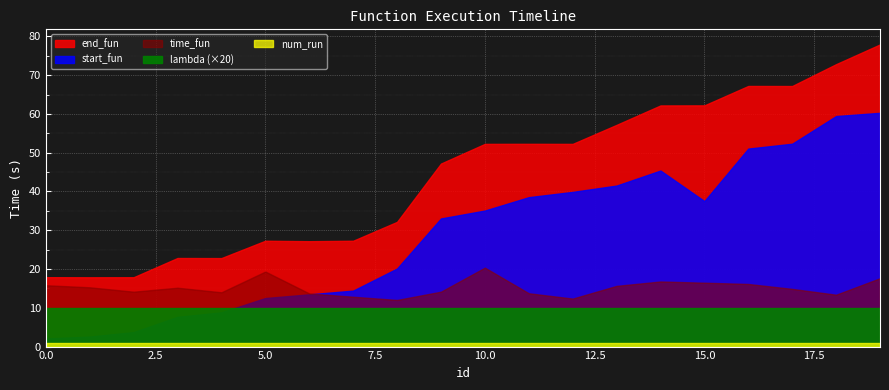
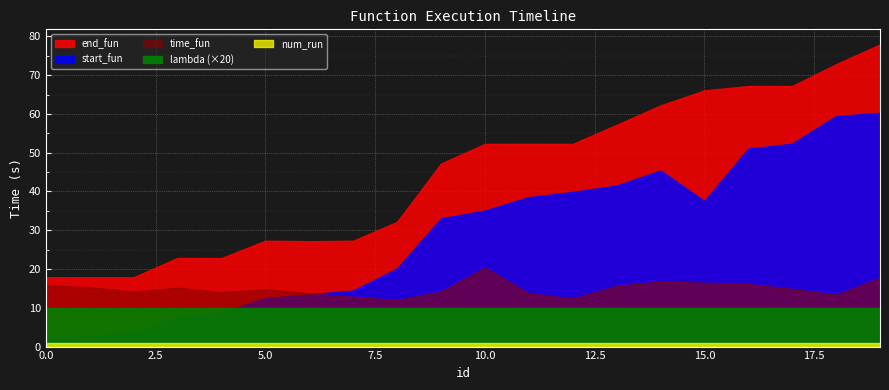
time_fun, 5.0: 19 -> 15
end_fun, 15.0: 62 -> 66
